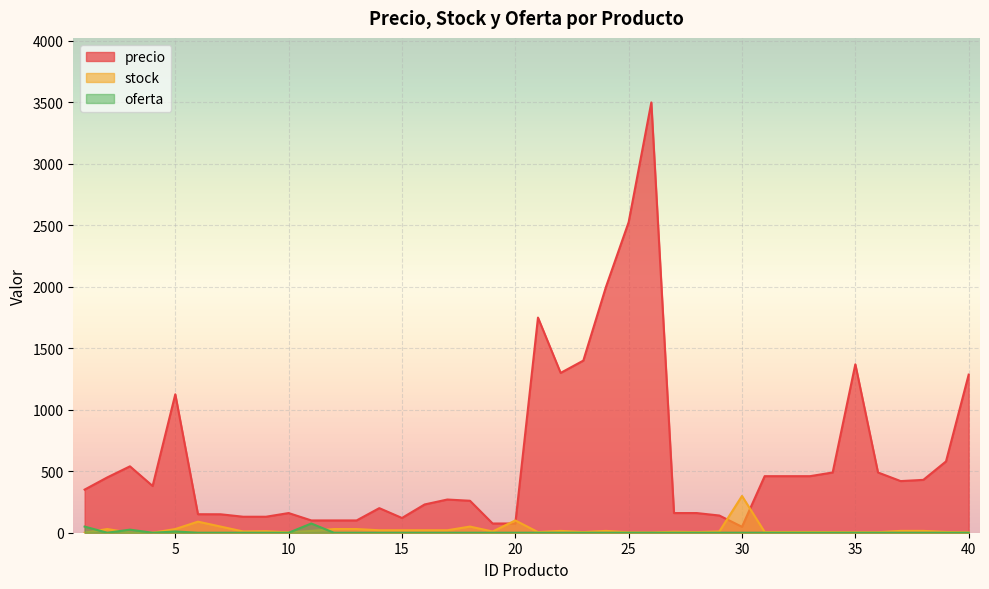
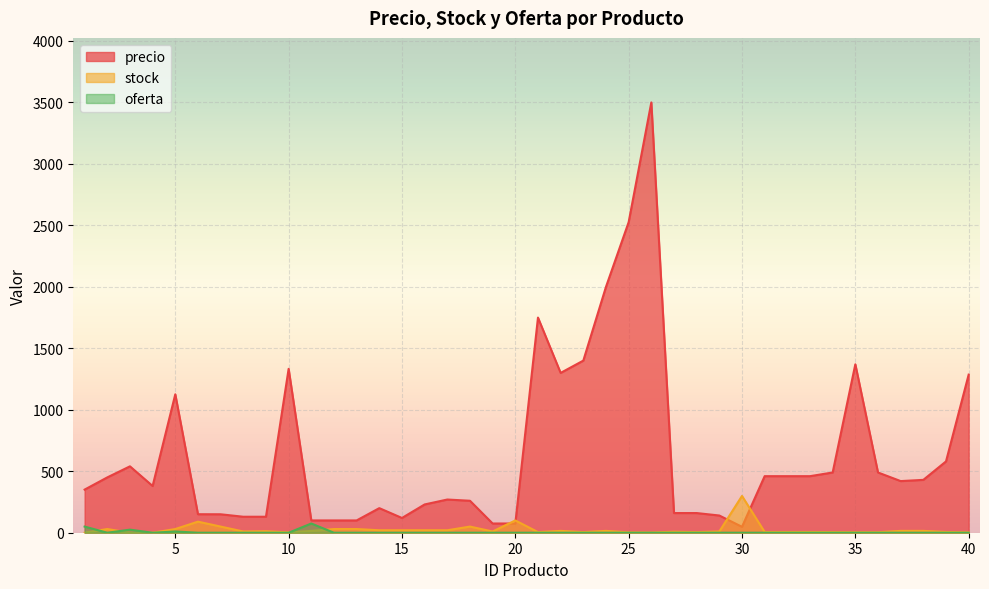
precio, 10: 160 -> 1330
